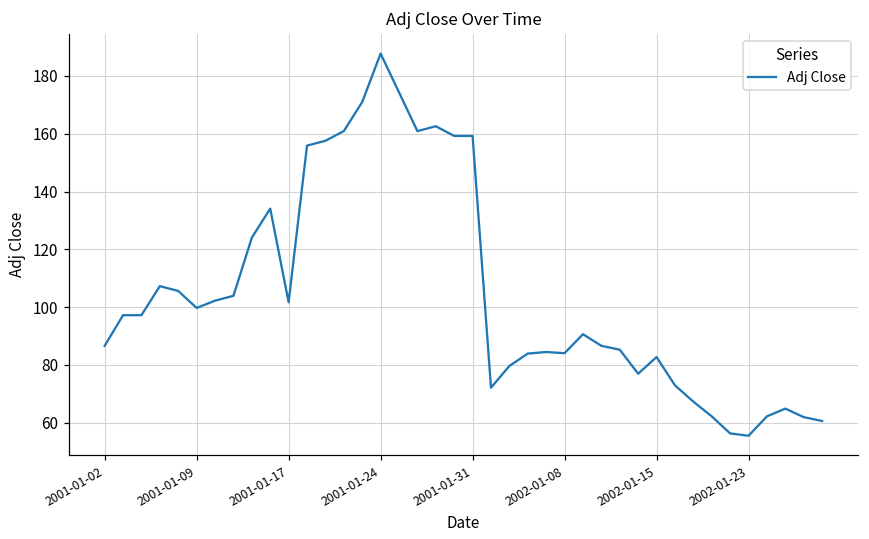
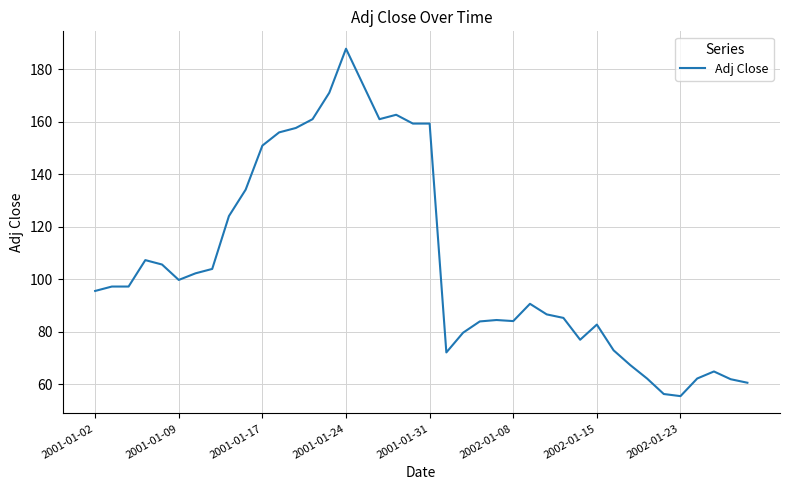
2001-01-02: 87 -> 96
2001-01-17: 102 -> 151
